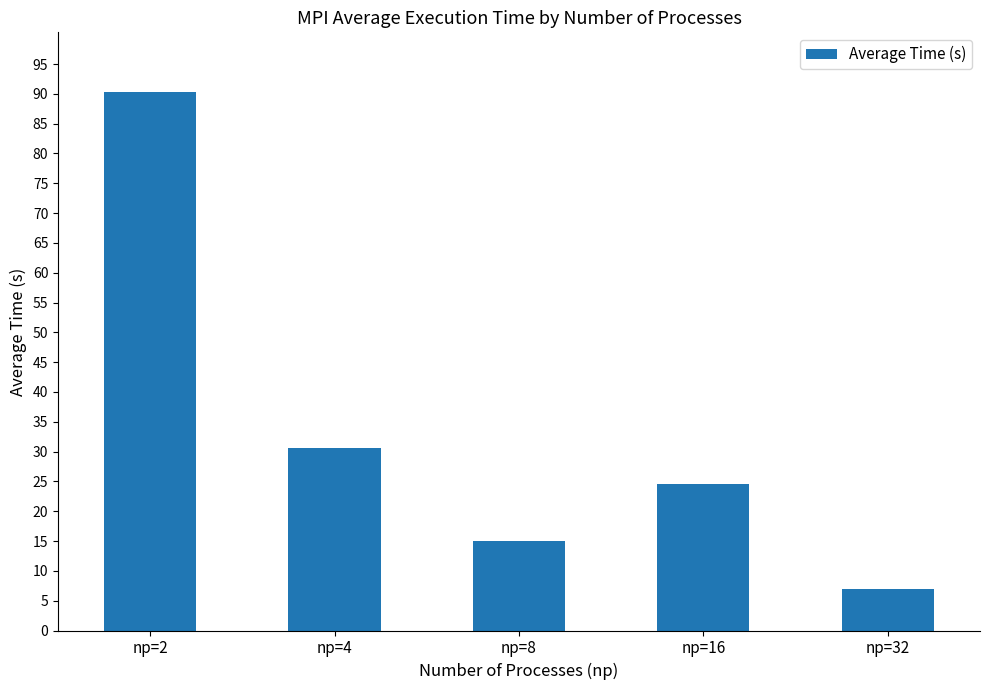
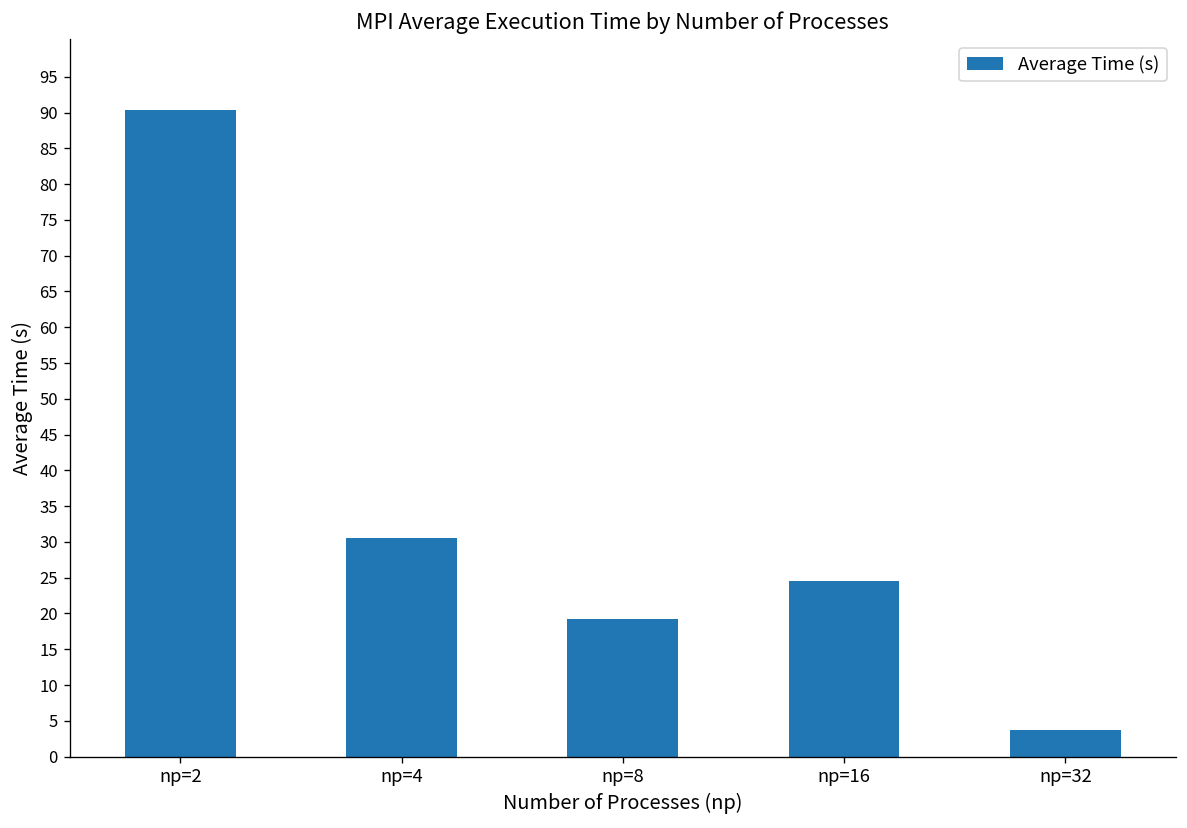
np=8: 15 -> 19
np=32: 7 -> 4
